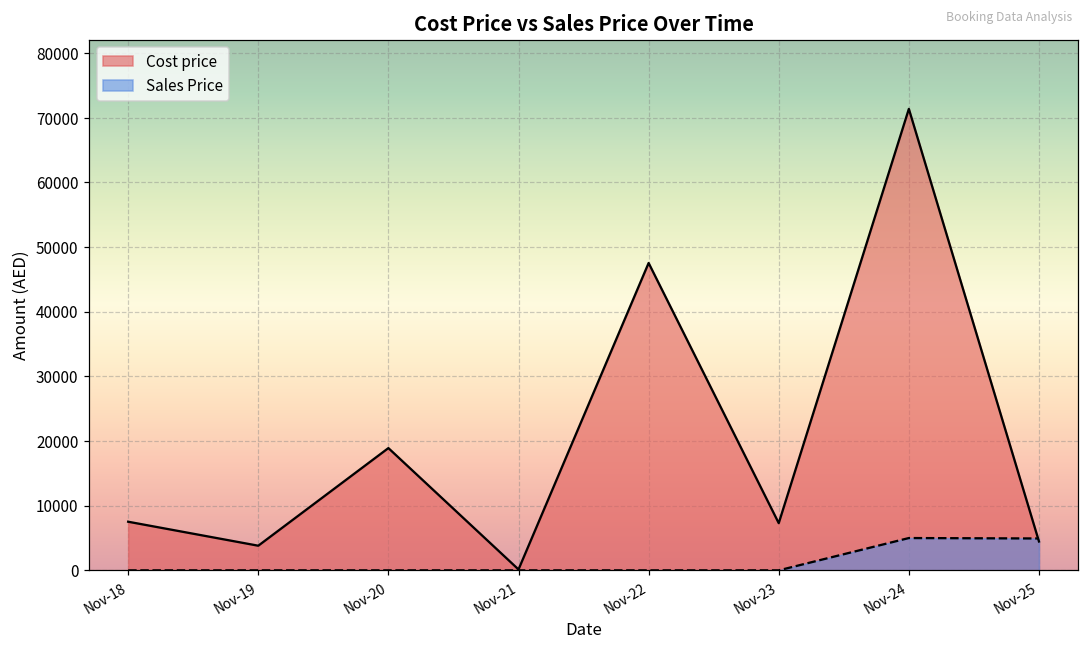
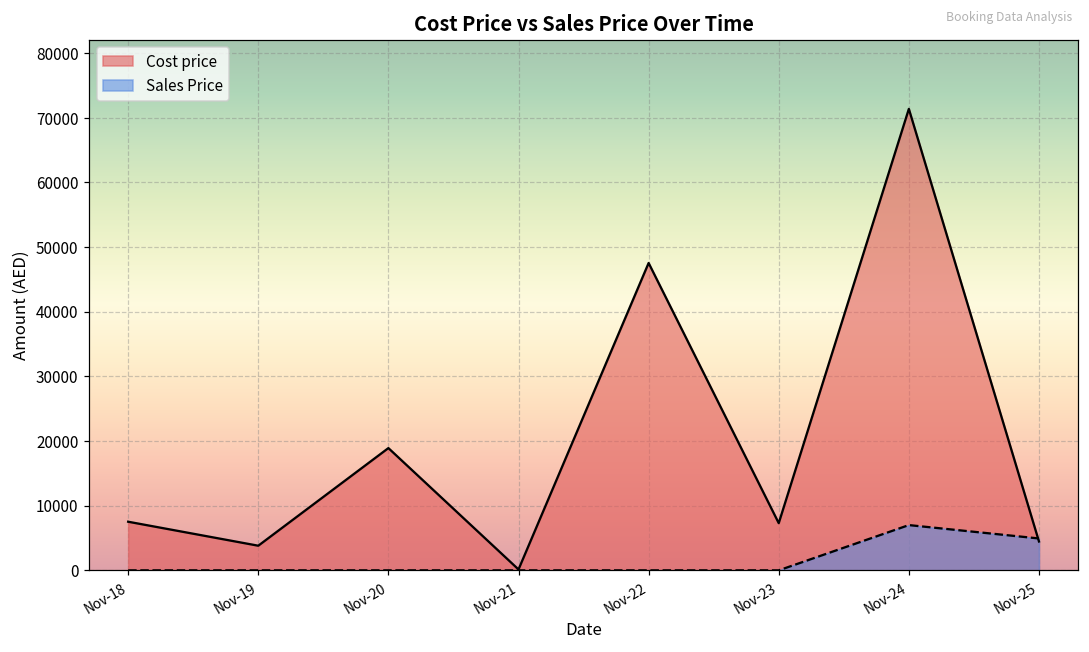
Sales Price, Nov-24: 5000 -> 7000
